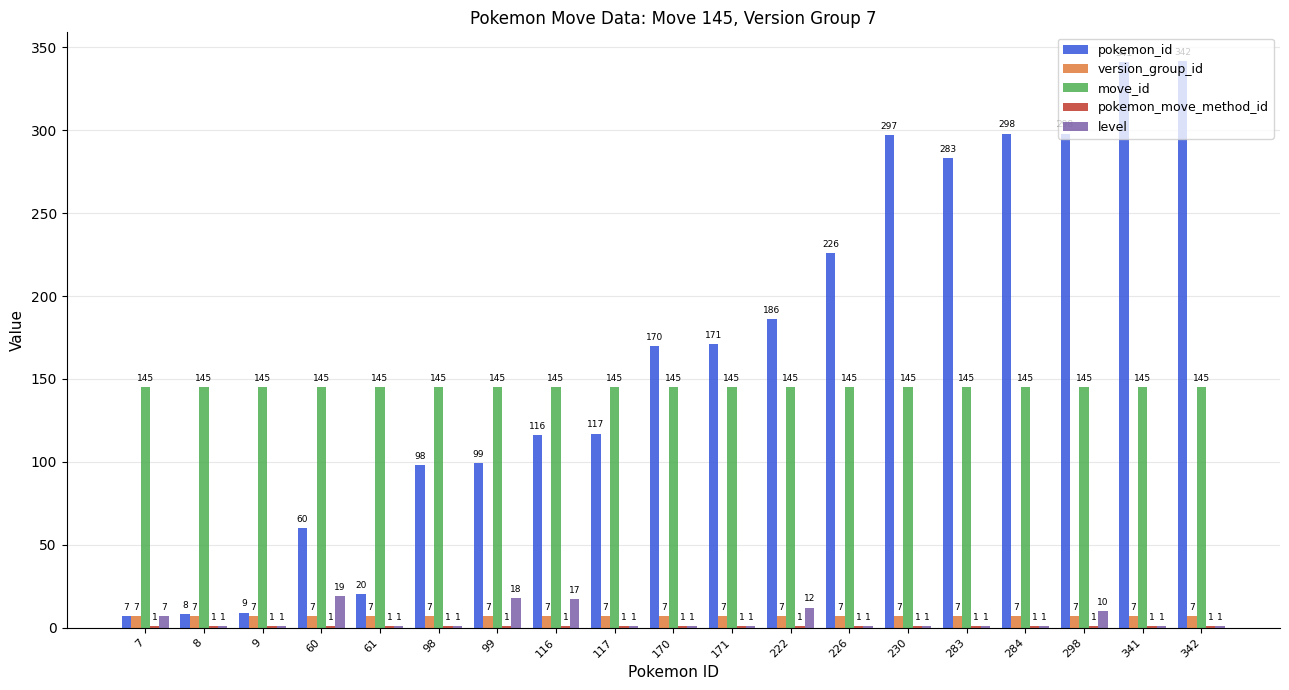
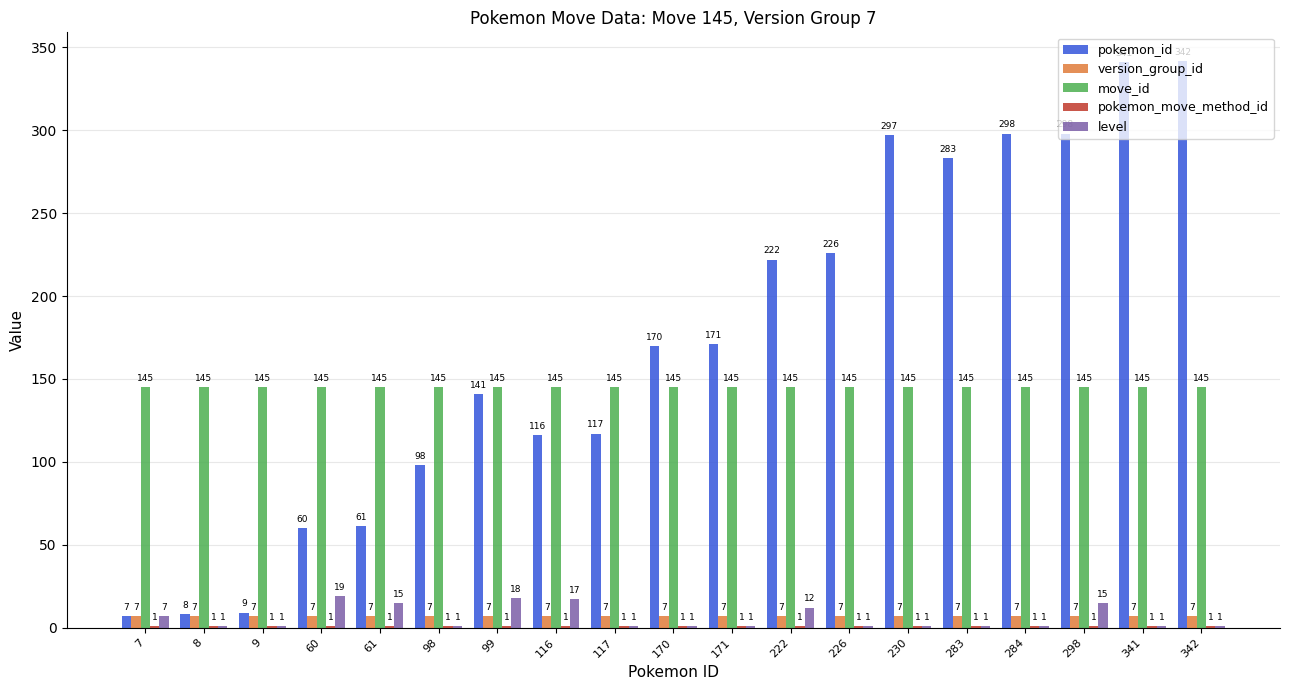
pokemon_id, 61: 20 -> 61
level, 61: 1 -> 15
pokemon_id, 99: 99 -> 141
pokemon_id, 222: 186 -> 222
level, 298: 10 -> 15
